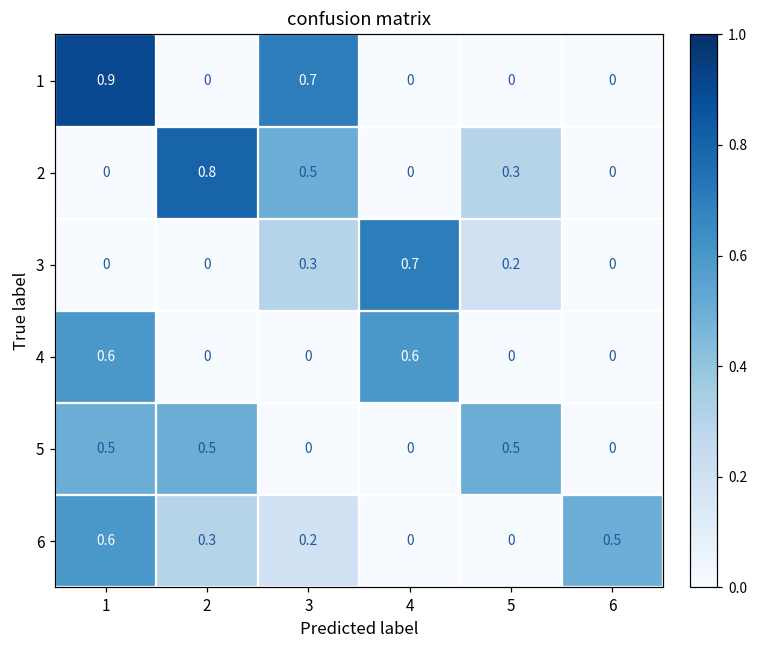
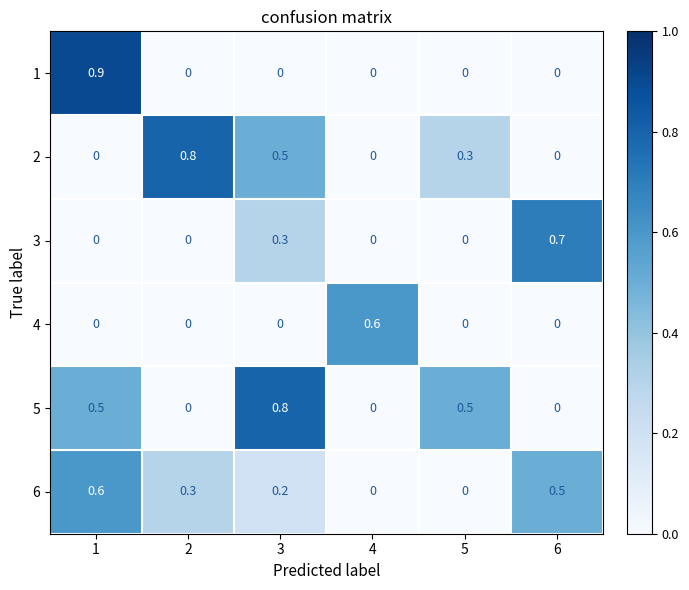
1, 3: 0.7 -> 0
3, 4: 0.7 -> 0
3, 5: 0.2 -> 0
3, 6: 0 -> 0.7
4, 1: 0.6 -> 0
5, 2: 0.5 -> 0
5, 3: 0 -> 0.8
